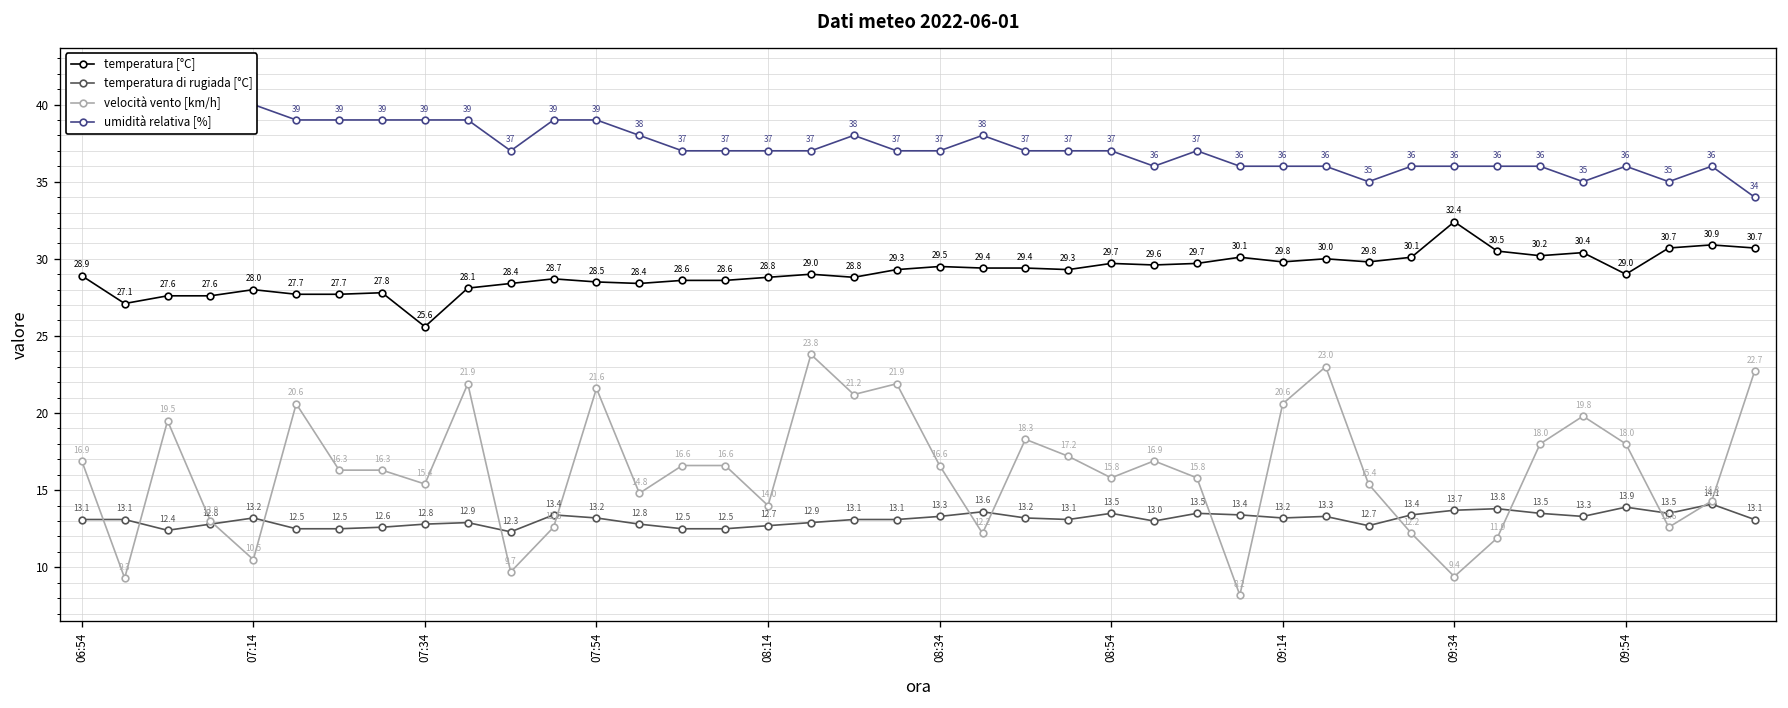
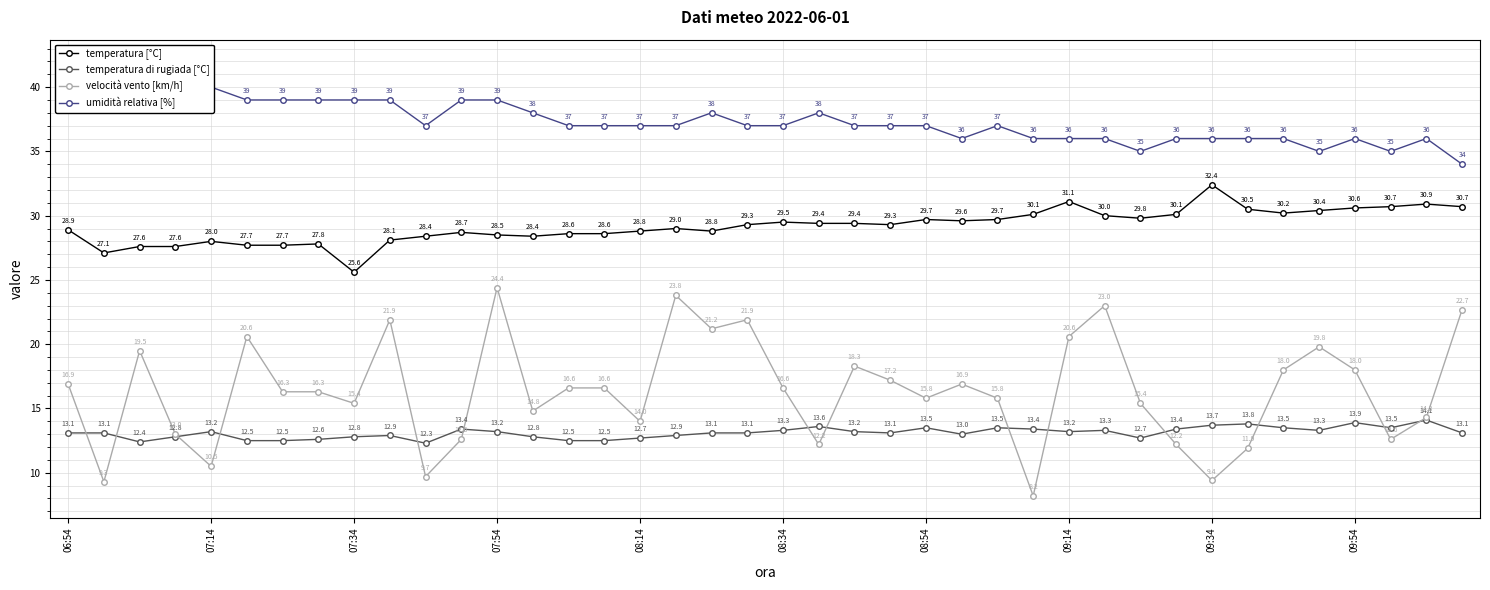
velocità vento [km/h], 07:54: 21.6 -> 24.4
temperatura [°C], 09:14: 29.8 -> 31.1
temperatura [°C], 09:54: 29.0 -> 30.6
